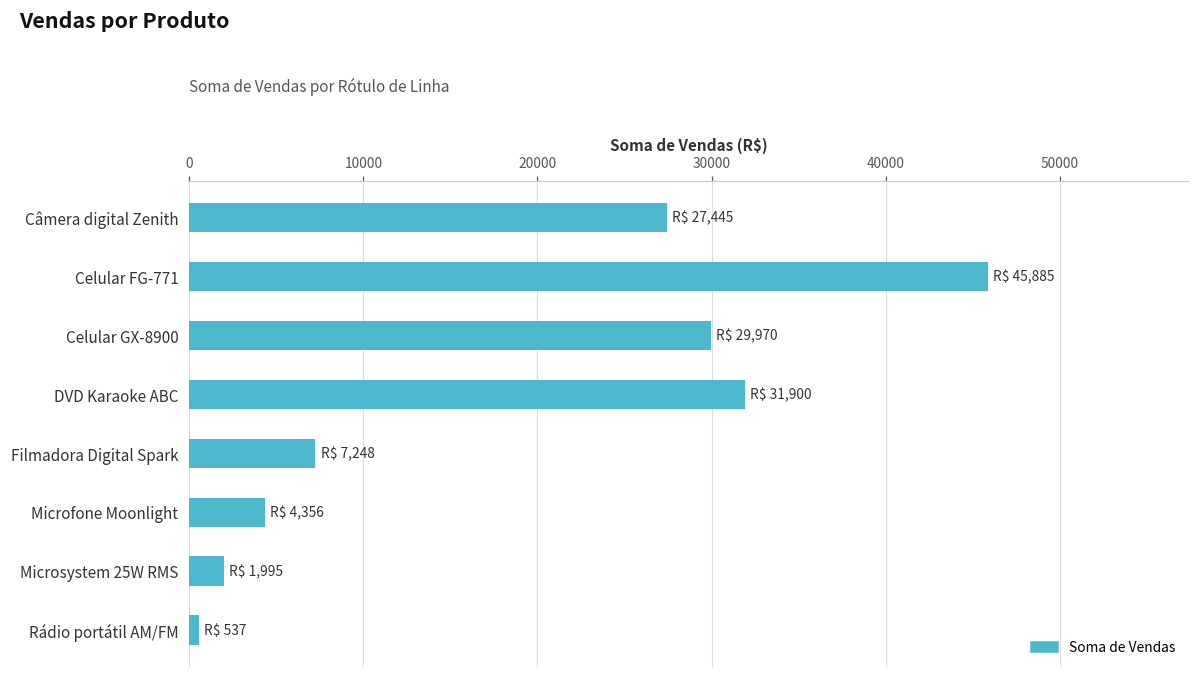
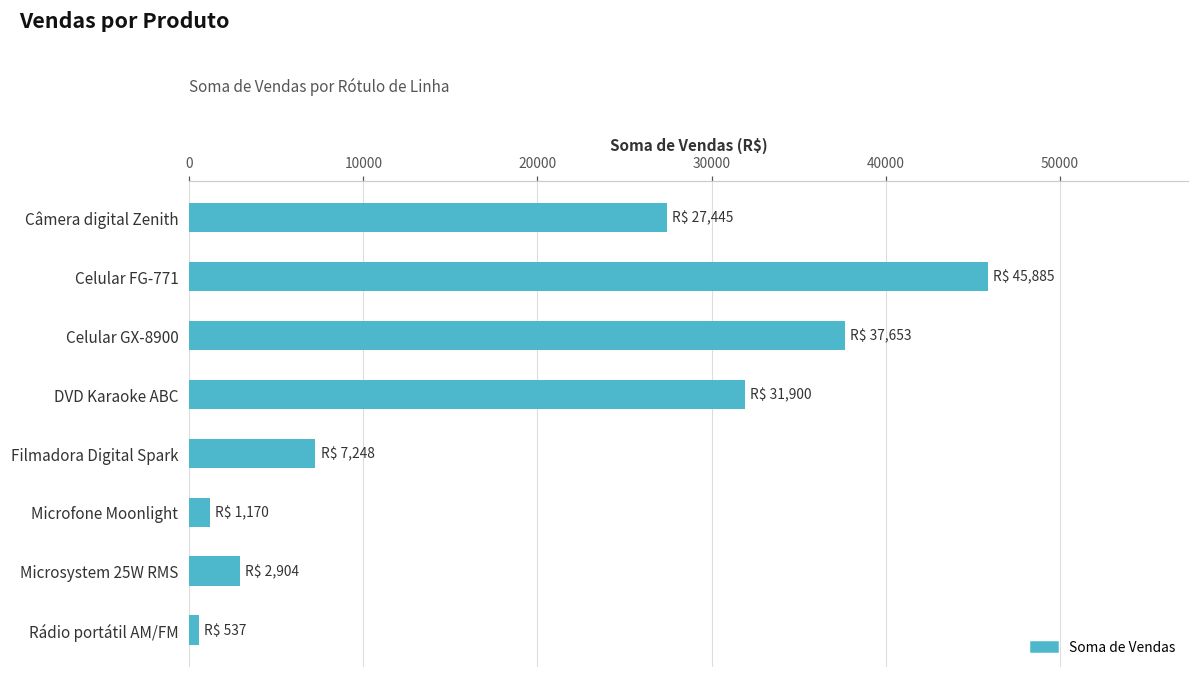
Celular GX-8900: 29,970 -> 37,653
Microfone Moonlight: 4,356 -> 1,170
Microsystem 25W RMS: 1,995 -> 2,904
